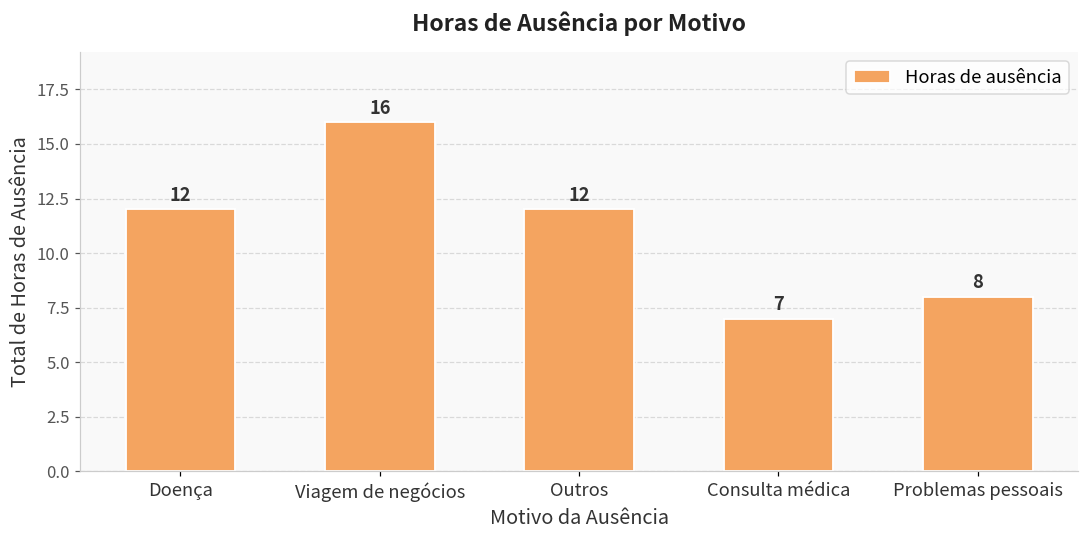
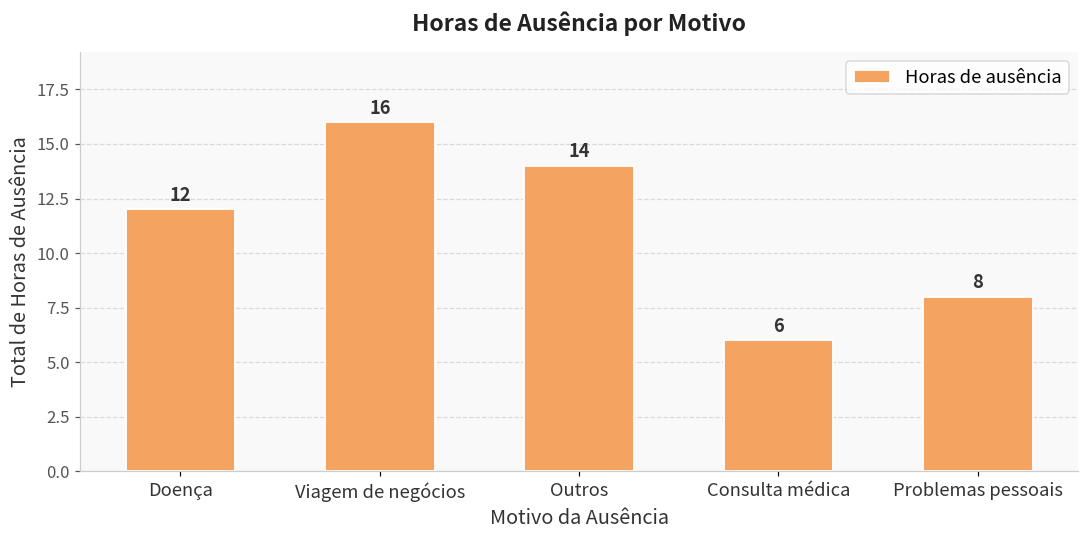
Outros: 12 -> 14
Consulta médica: 7 -> 6
